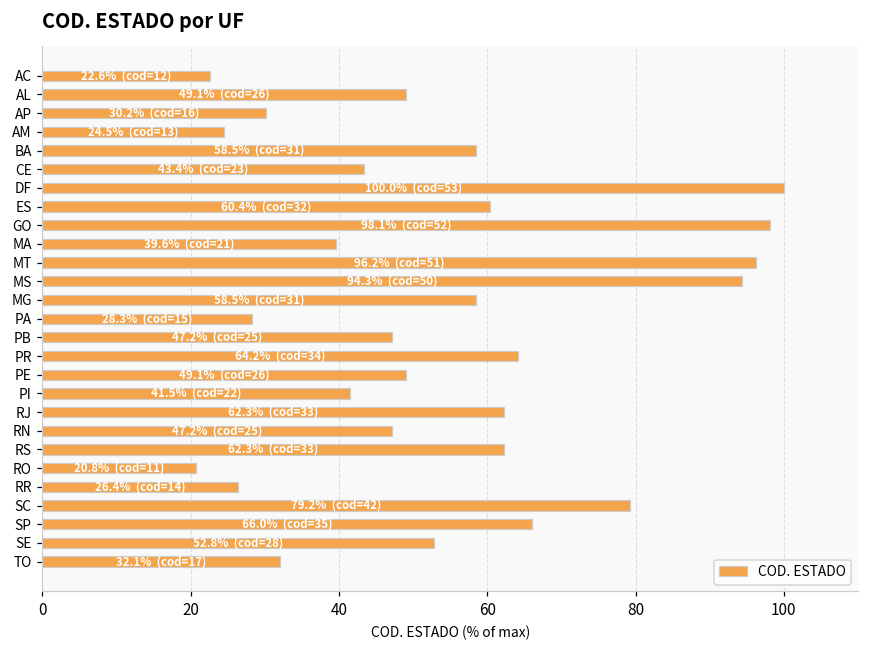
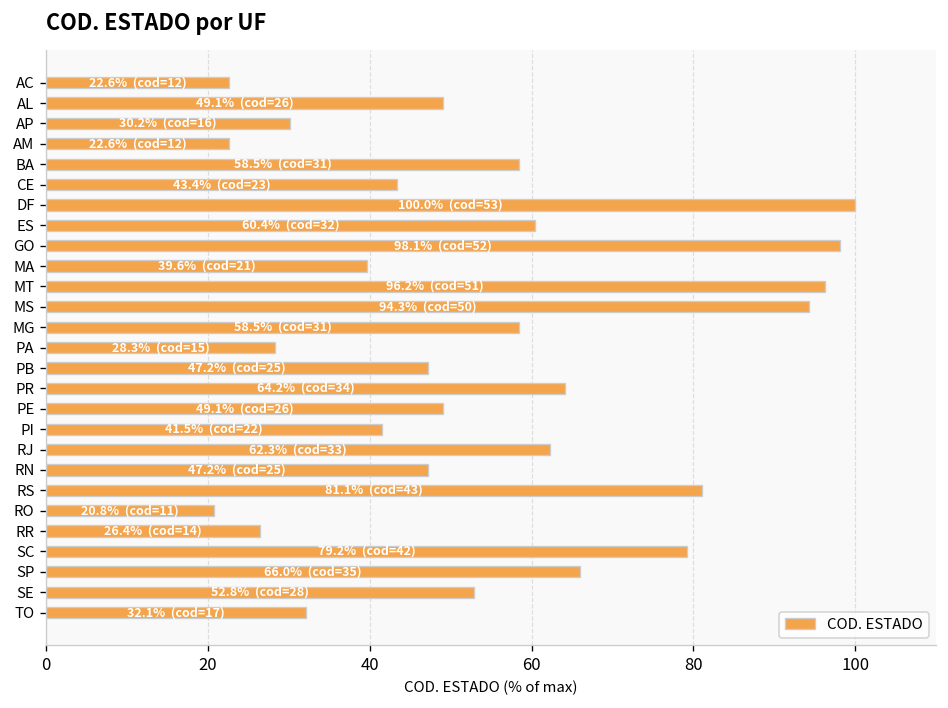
AM: 24.5% (cod=13) -> 22.6% (cod=12)
RS: 62.3% (cod=33) -> 81.1% (cod=43)
